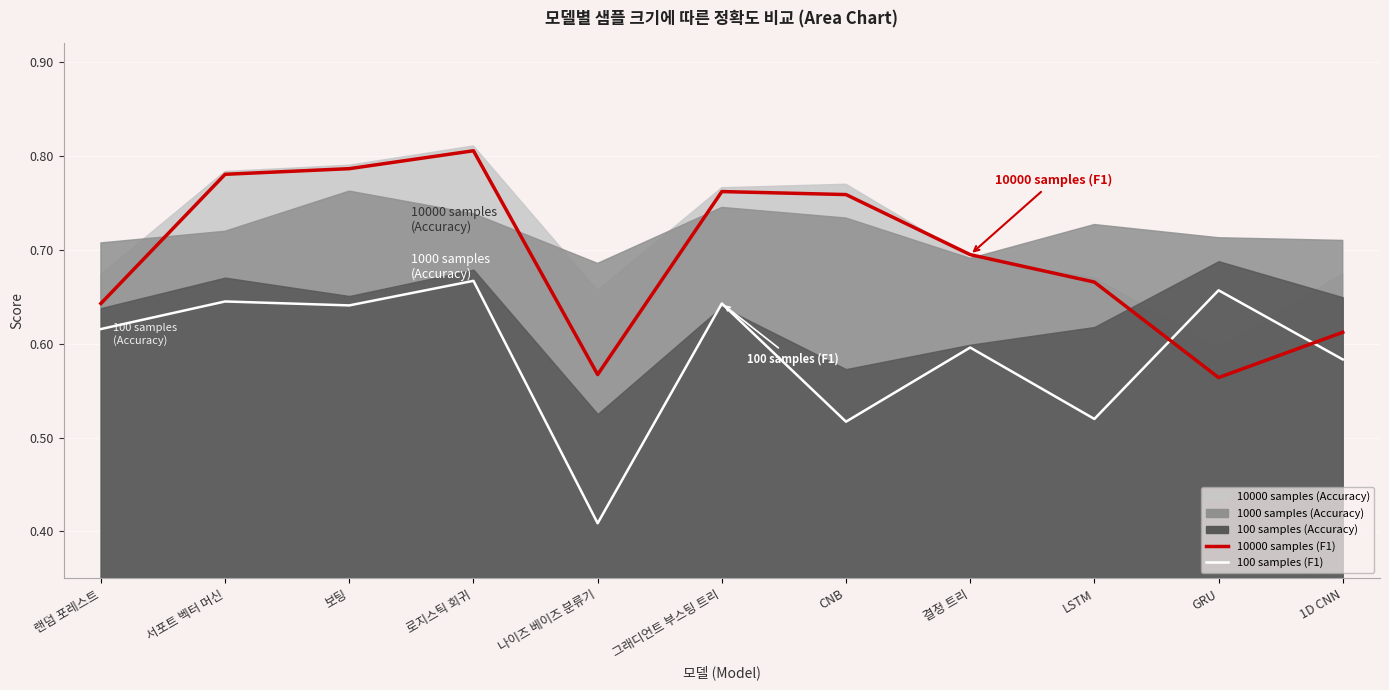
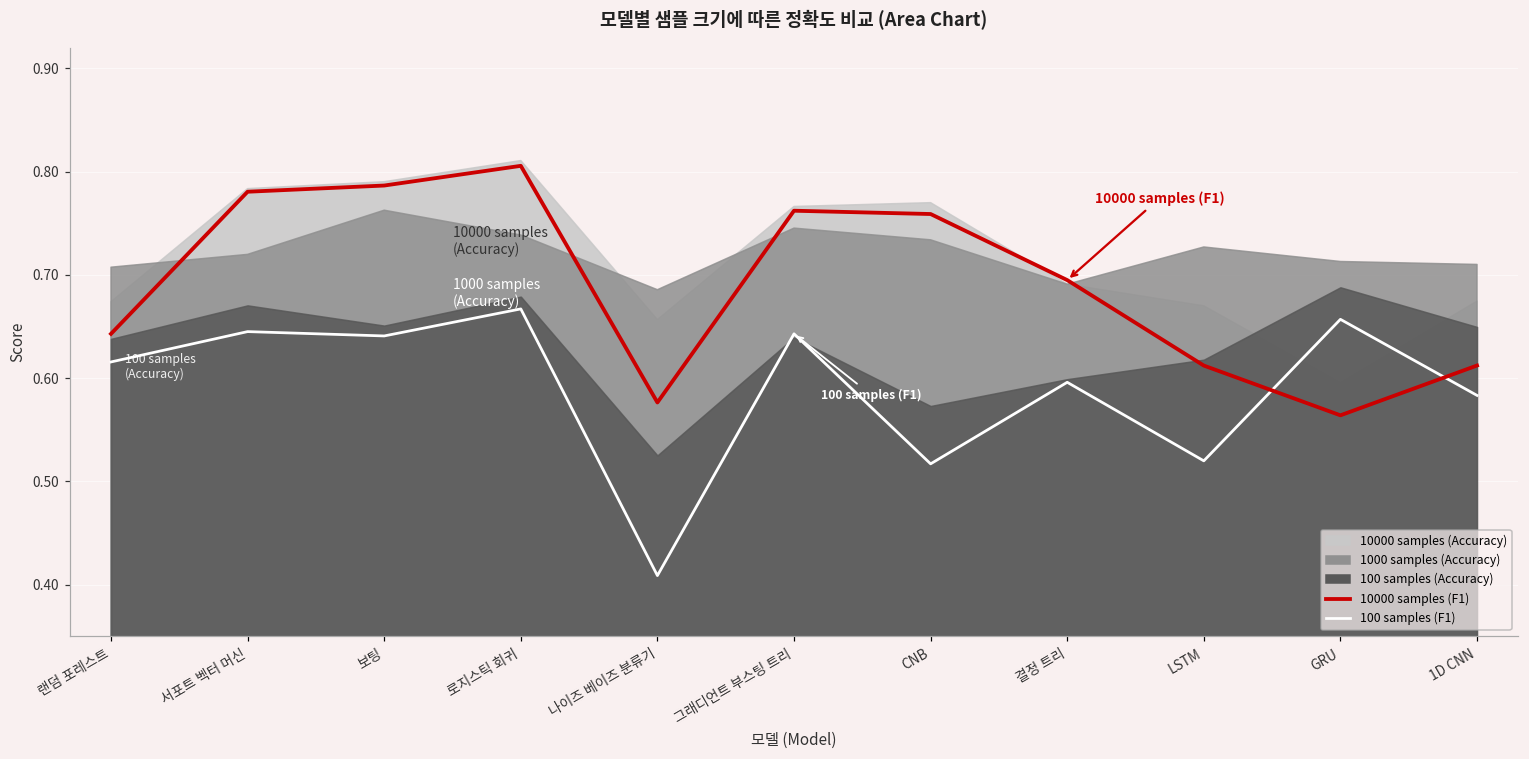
10000 samples (F1), 나이즈 베이즈 분류기: 0.57 -> 0.58
10000 samples (F1), LSTM: 0.67 -> 0.61
